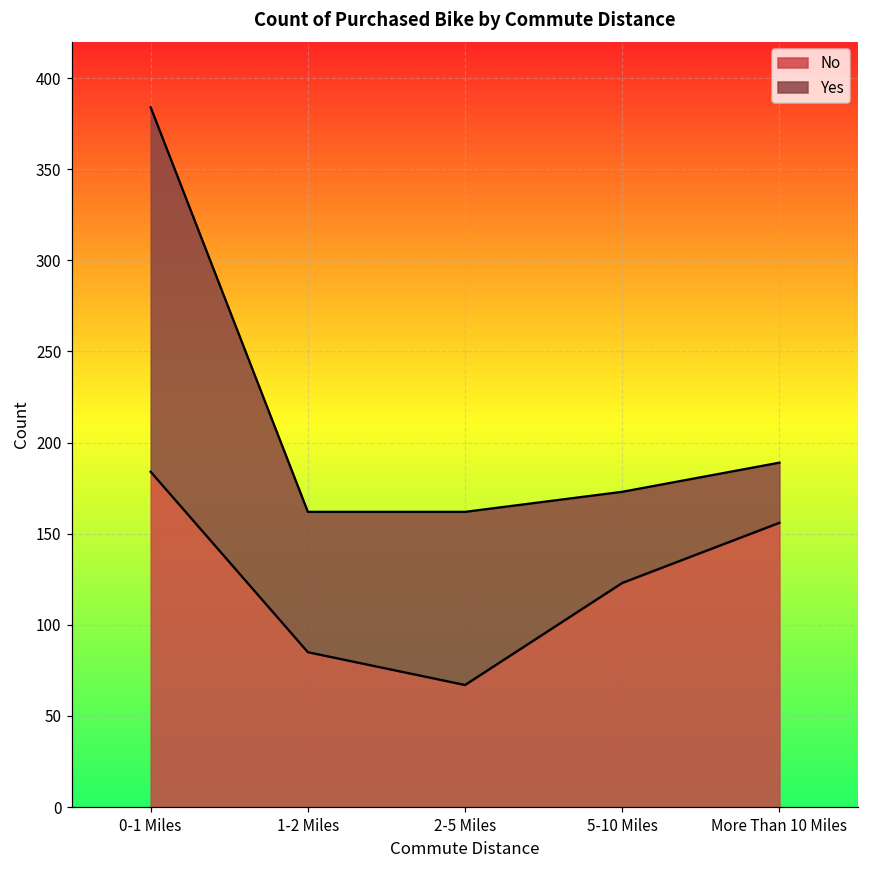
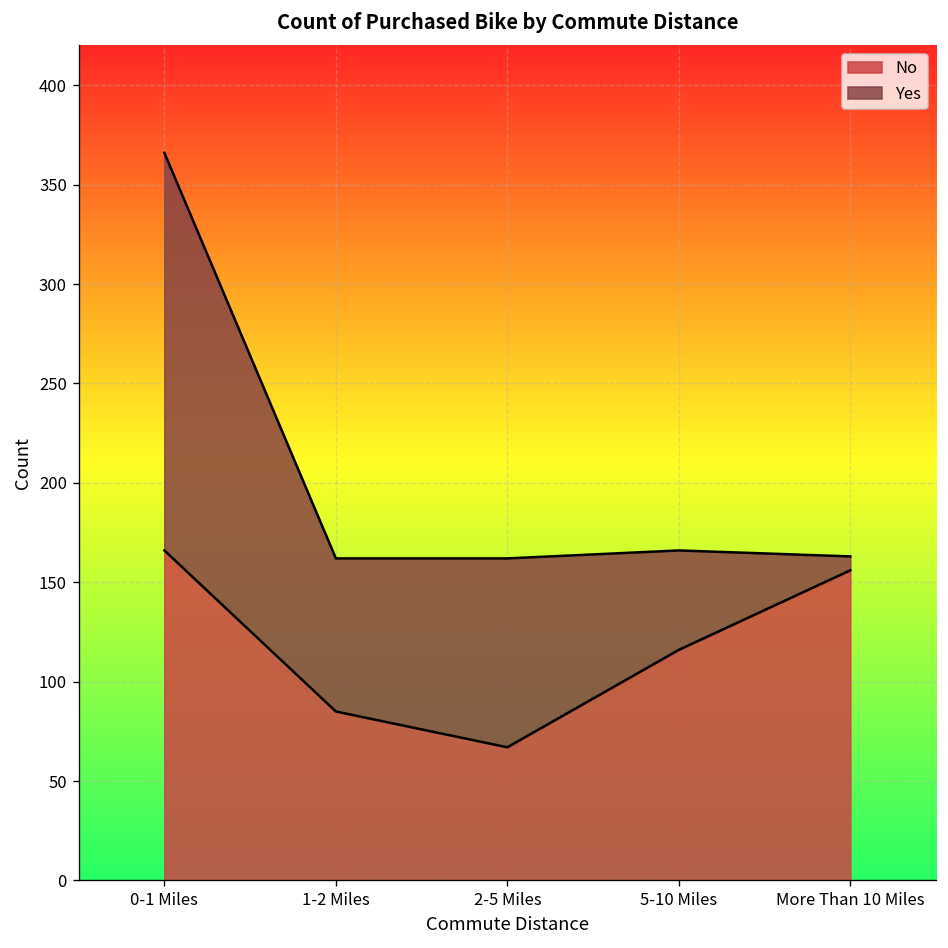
No, 0-1 Miles: 184 -> 166
No, 5-10 Miles: 123 -> 116
Yes, More Than 10 Miles: 33 -> 7
